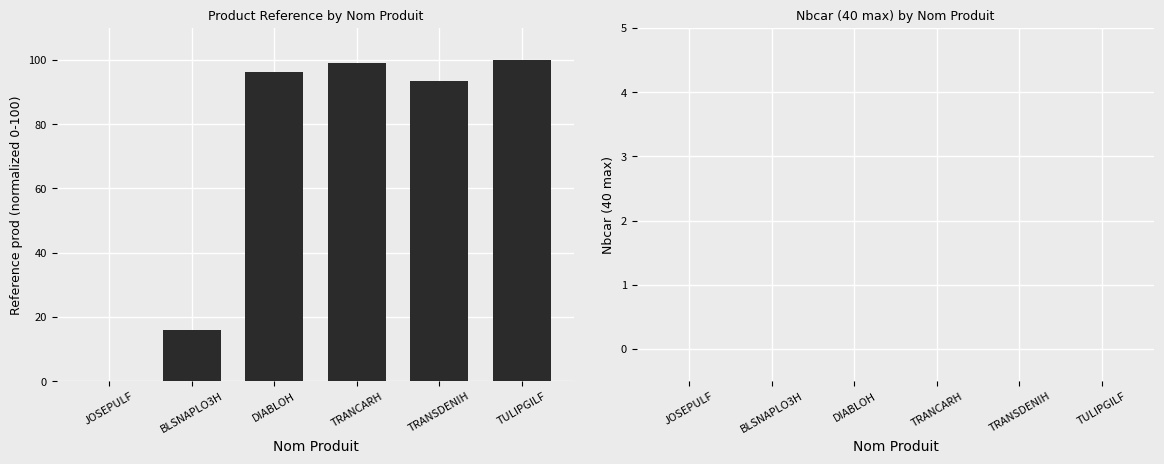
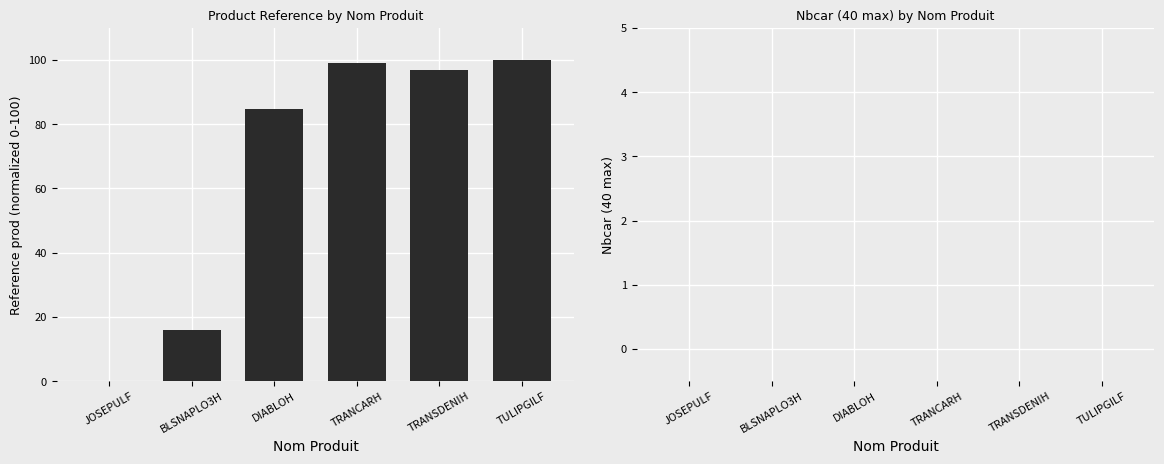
Product Reference by Nom Produit, DIABLOH: 96 -> 85
Product Reference by Nom Produit, TRANSDENIH: 93 -> 97
